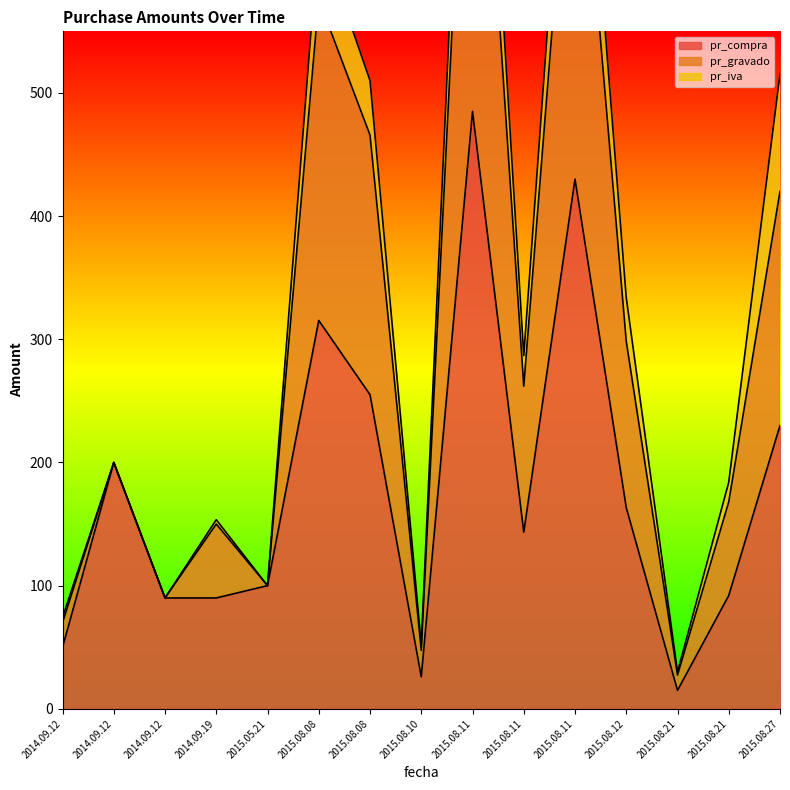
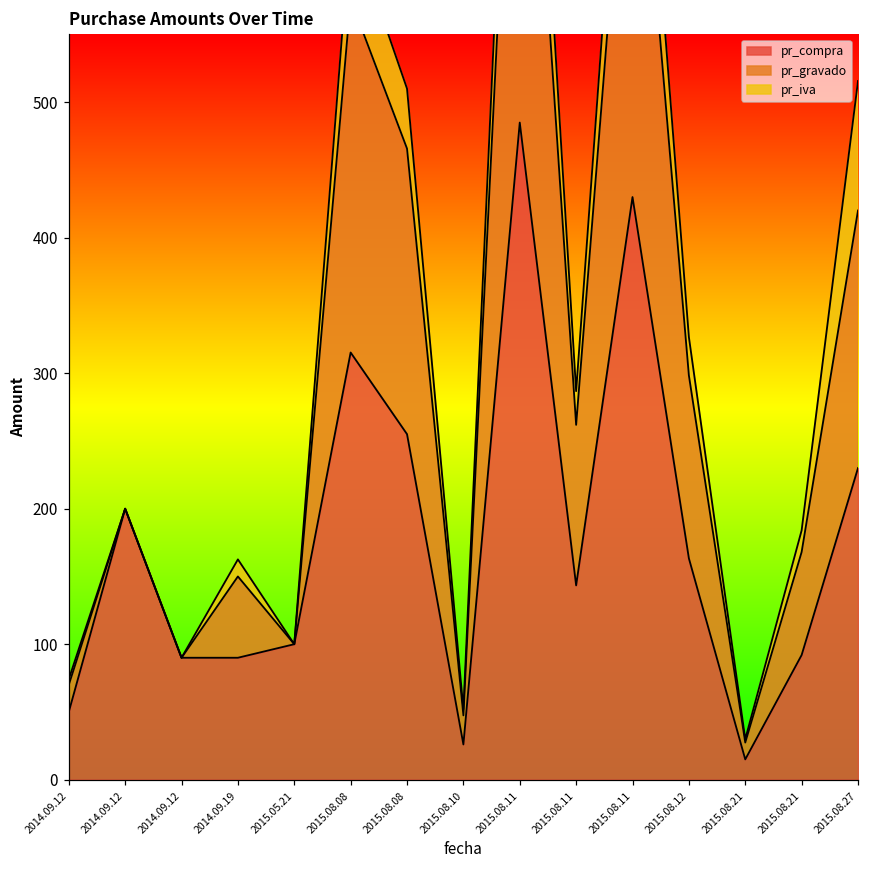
pr_iva, 2014.09.19: 4 -> 13
pr_iva, 2015.08.12: 35 -> 28
